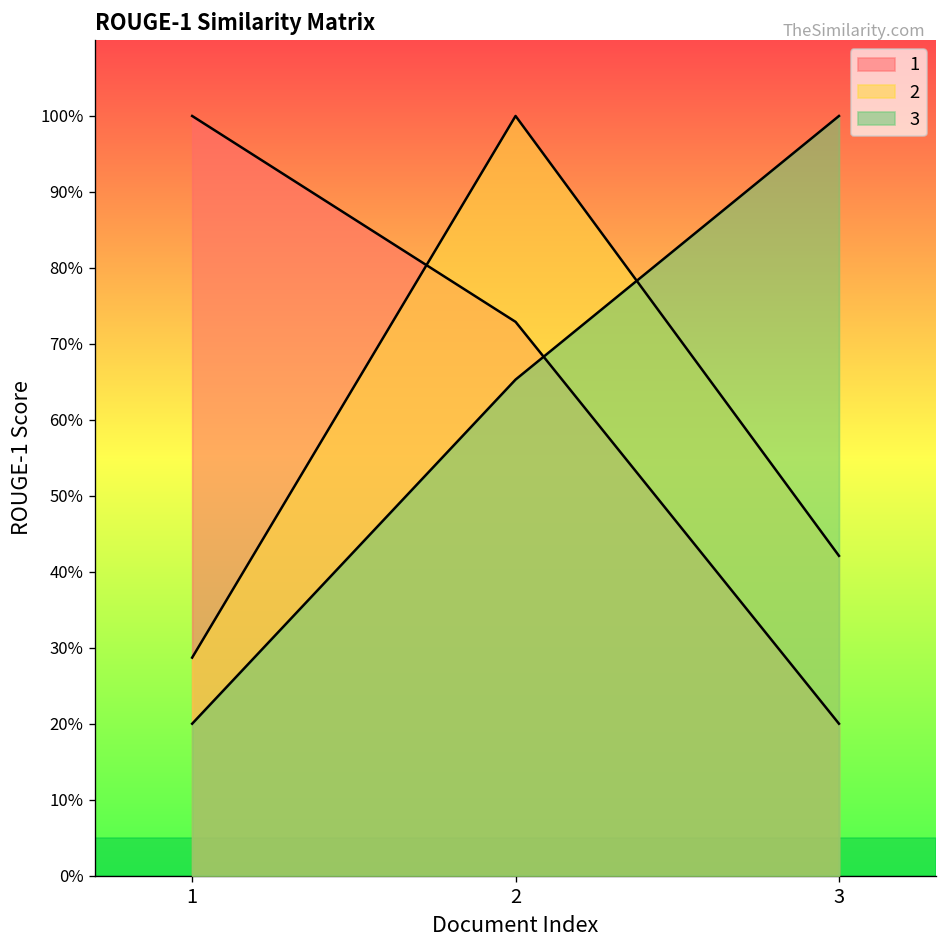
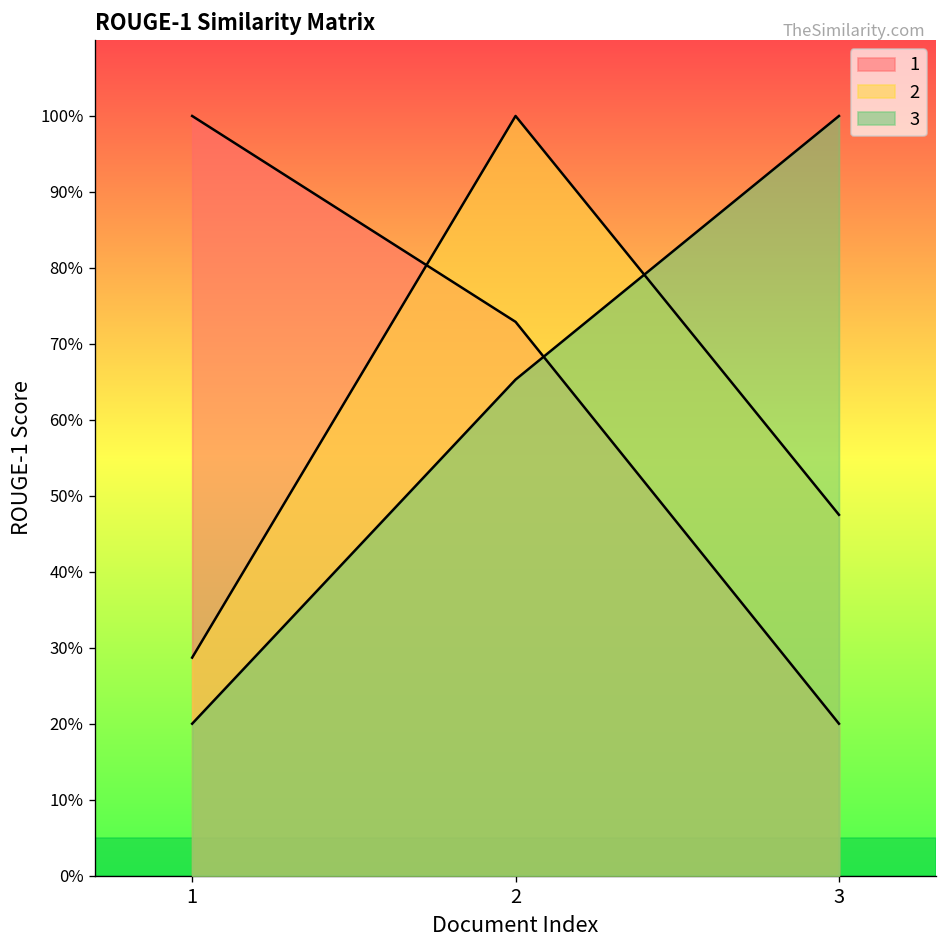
2, 3: 42% -> 48%
